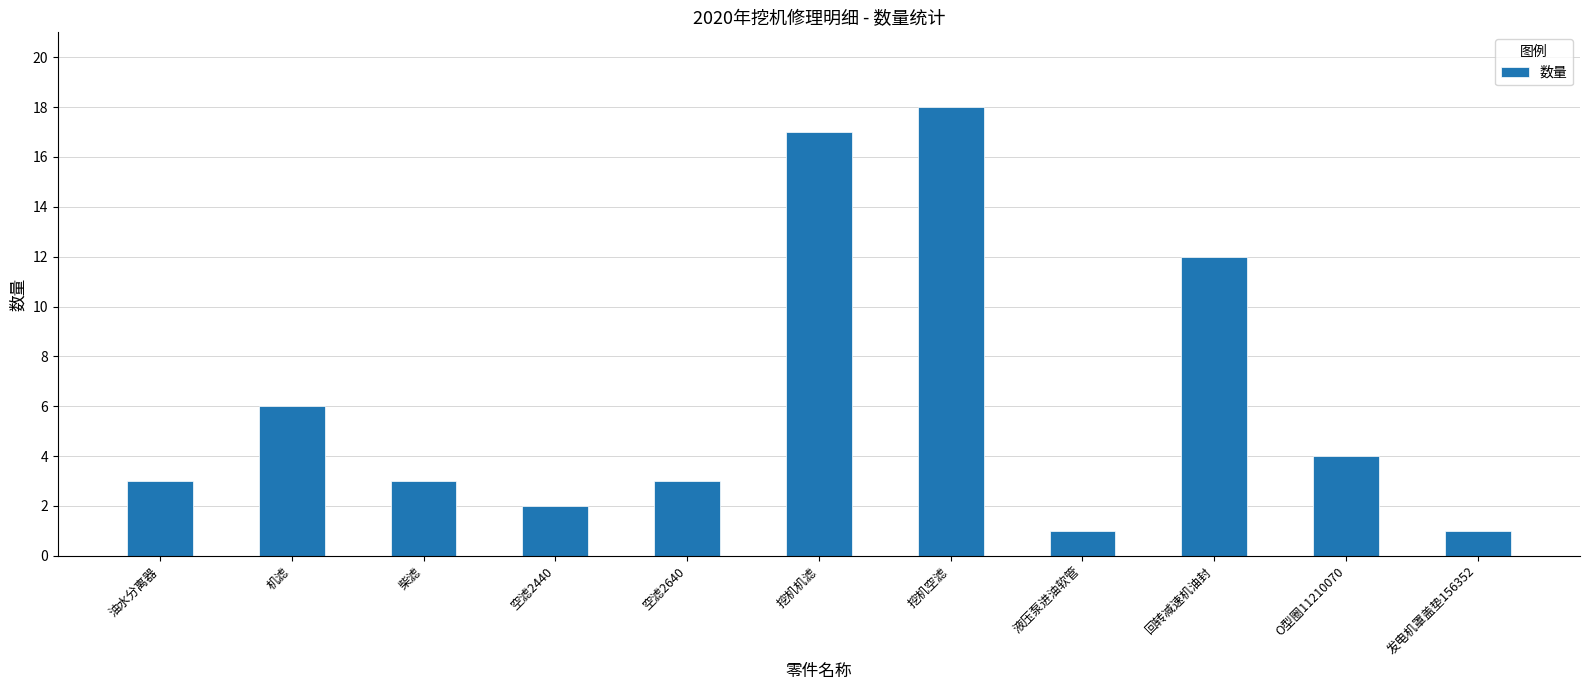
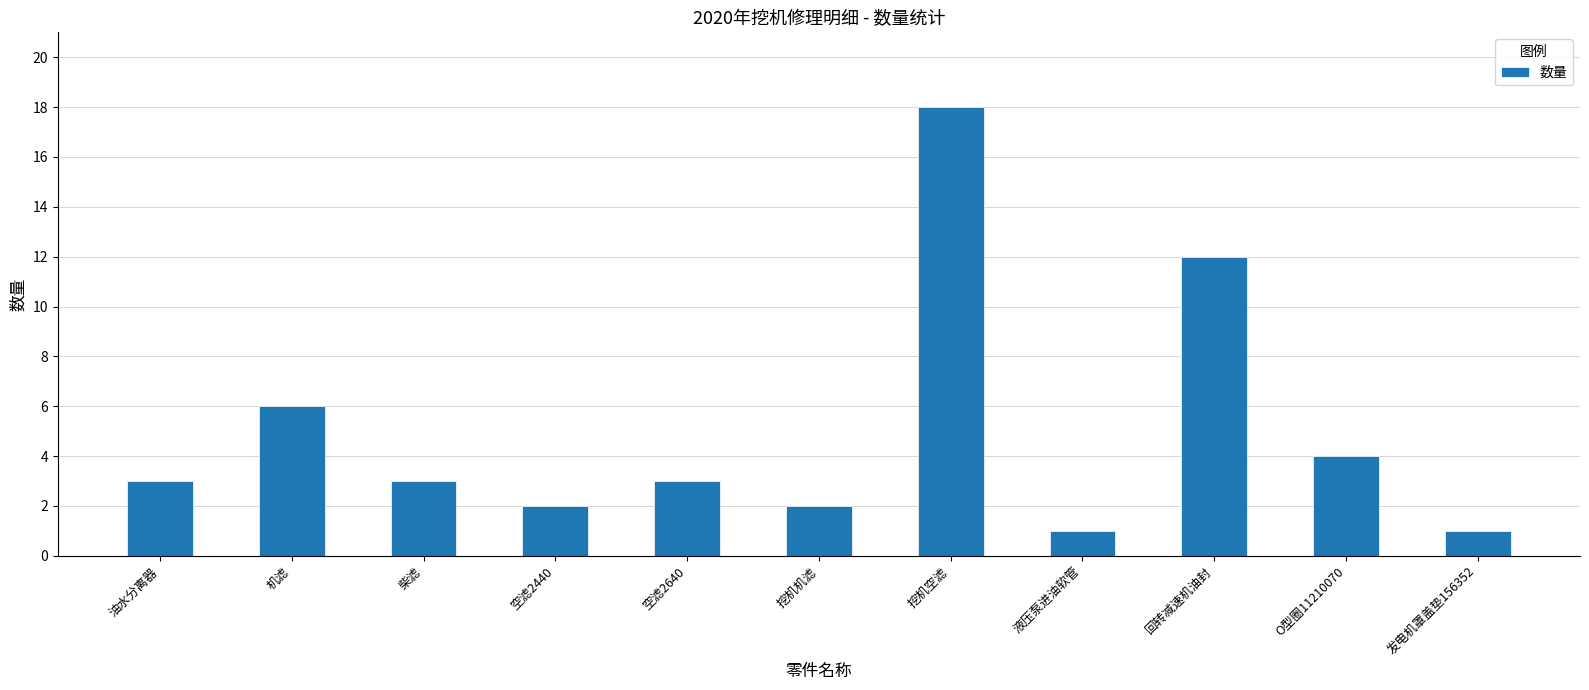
挖机机滤: 17 -> 2
